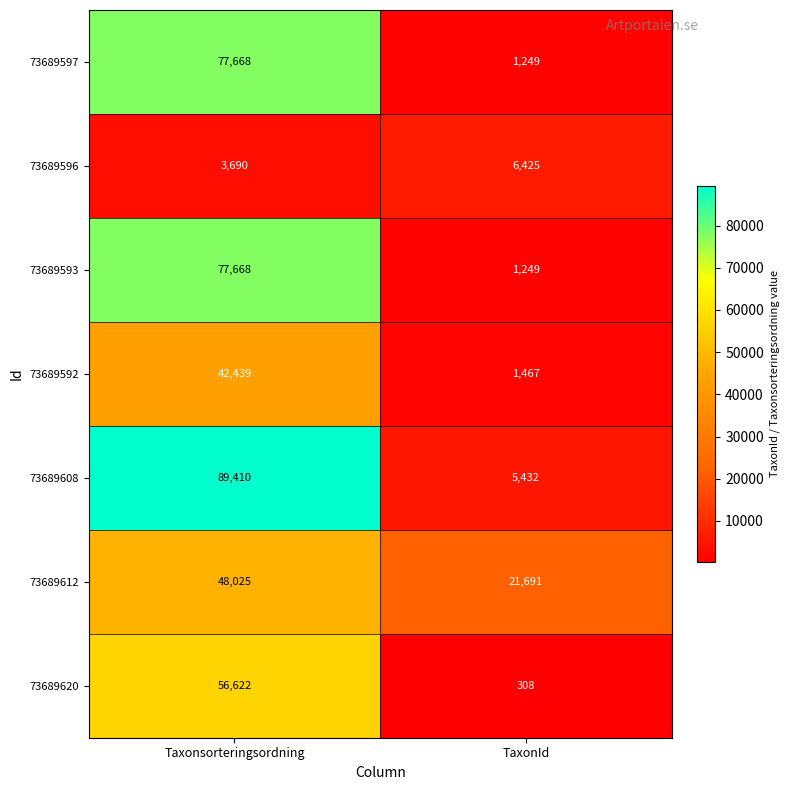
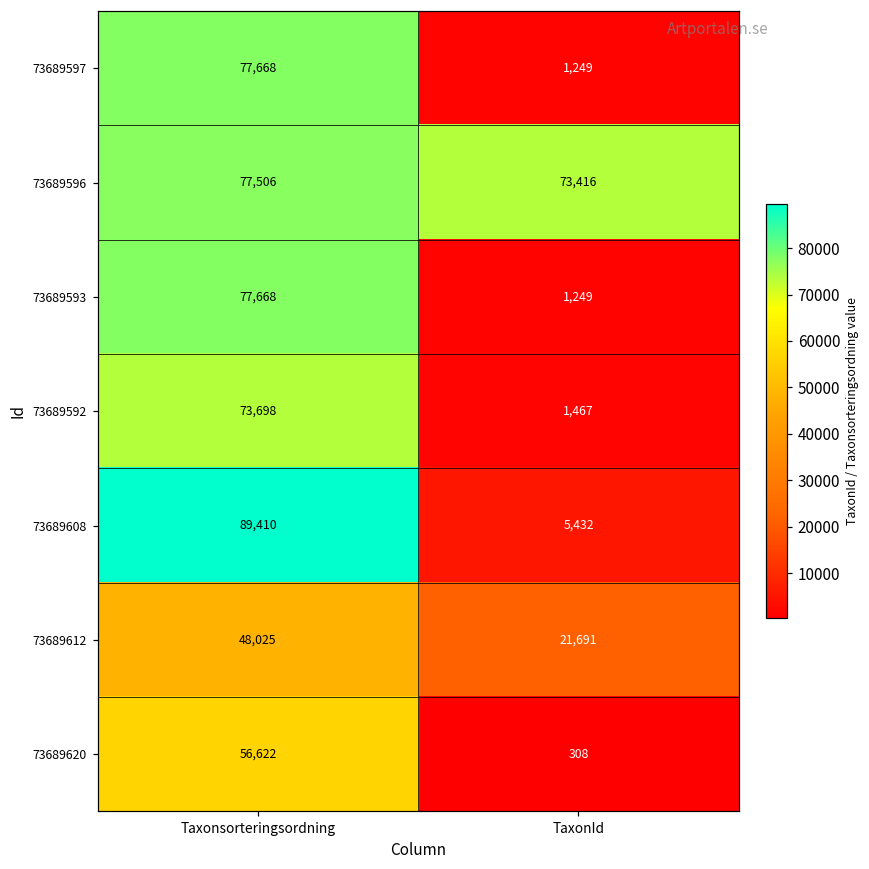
73689596, Taxonsorteringsordning: 3,690 -> 77,506
73689596, TaxonId: 6,425 -> 73,416
73689592, Taxonsorteringsordning: 42,439 -> 73,698
